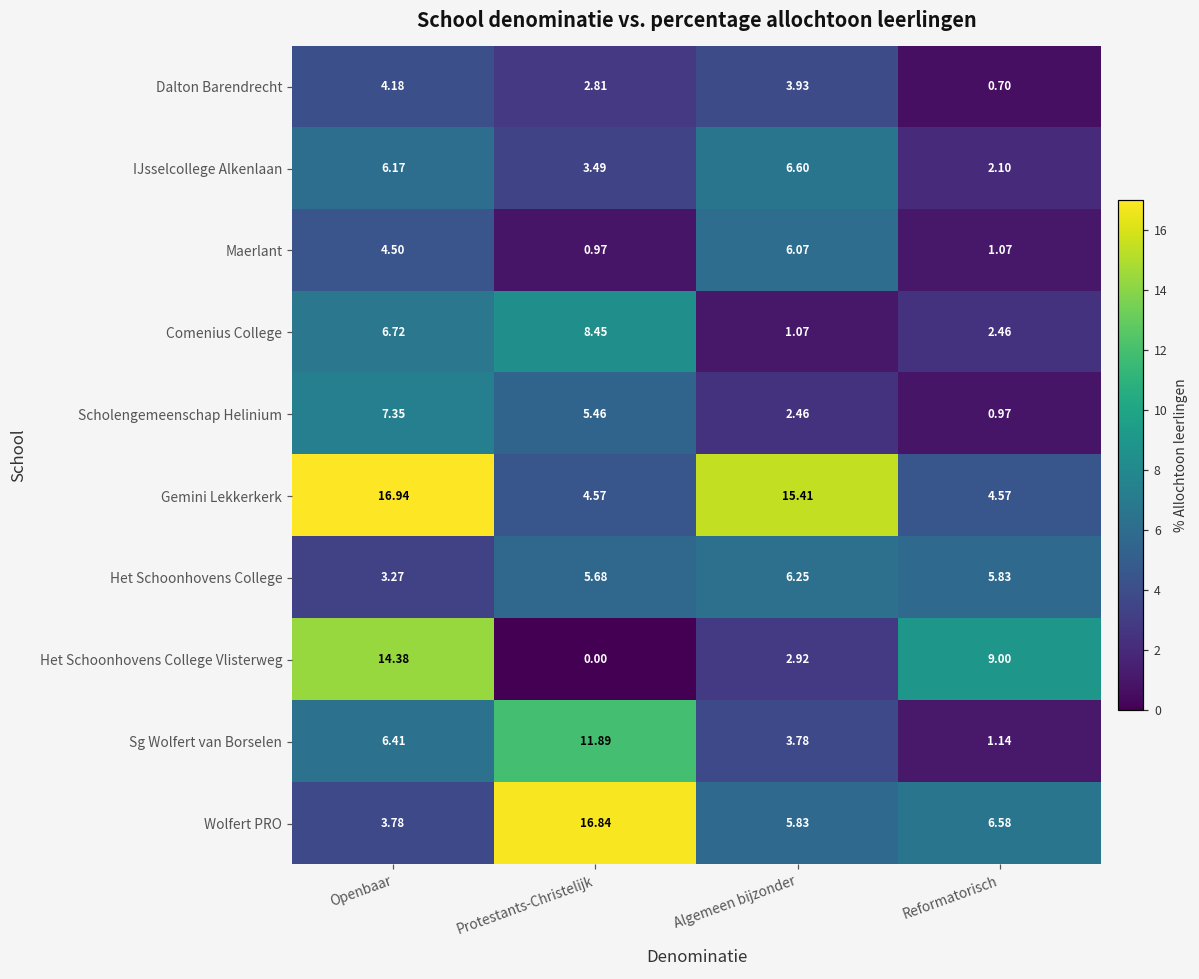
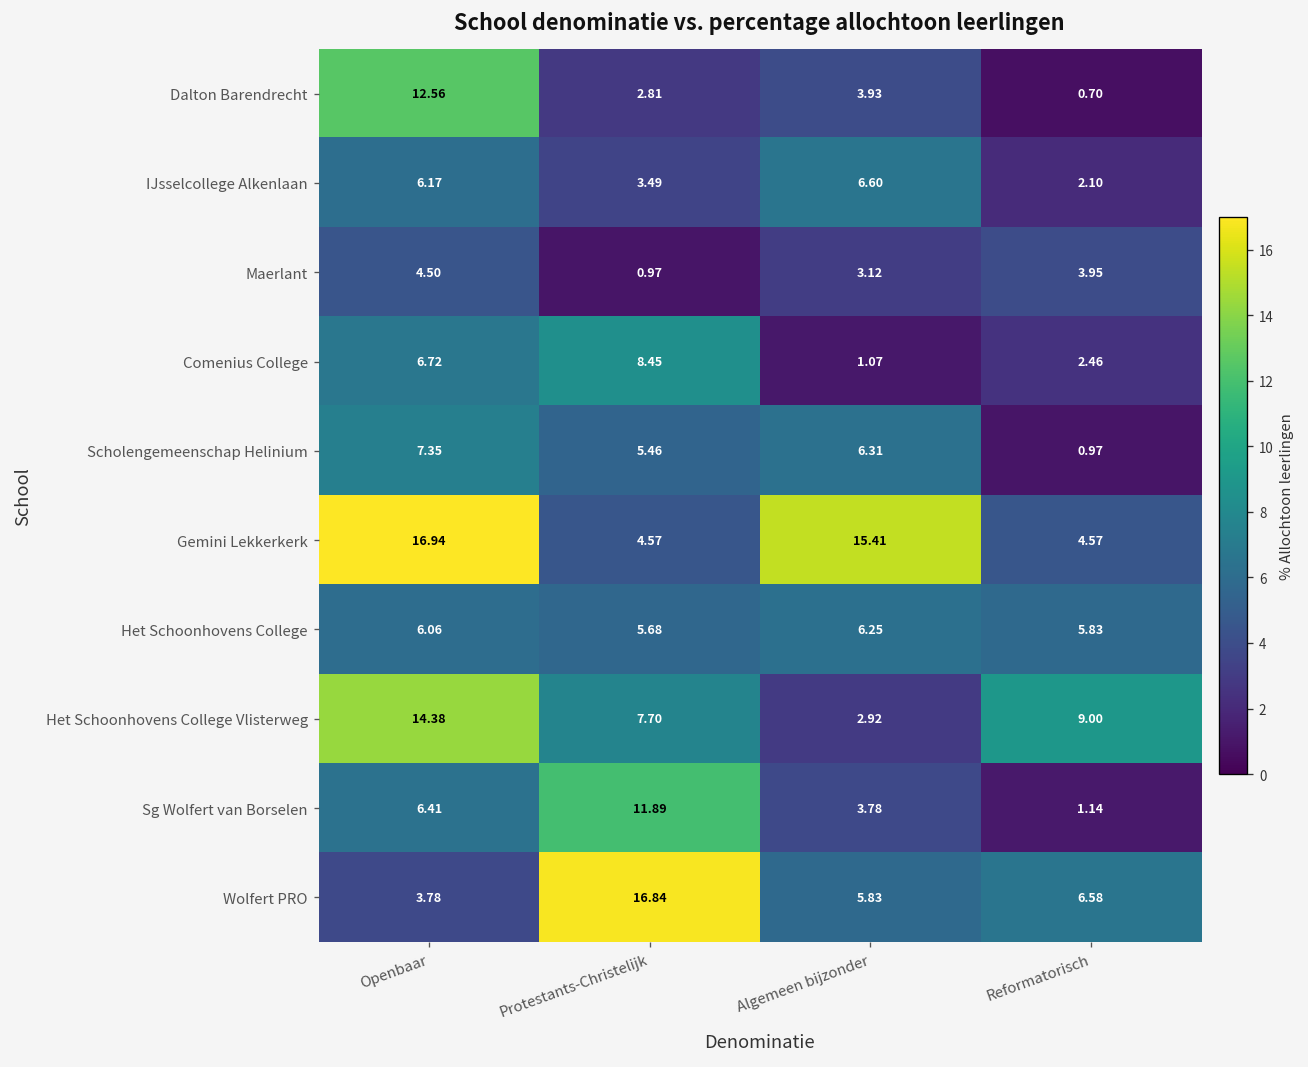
Dalton Barendrecht, Openbaar: 4.18 -> 12.56
Maerlant, Algemeen bijzonder: 6.07 -> 3.12
Maerlant, Reformatorisch: 1.07 -> 3.95
Scholengemeenschap Helinium, Algemeen bijzonder: 2.46 -> 6.31
Het Schoonhovens College, Openbaar: 3.27 -> 6.06
Het Schoonhovens College Vlisterweg, Protestants-Christelijk: 0.00 -> 7.70
